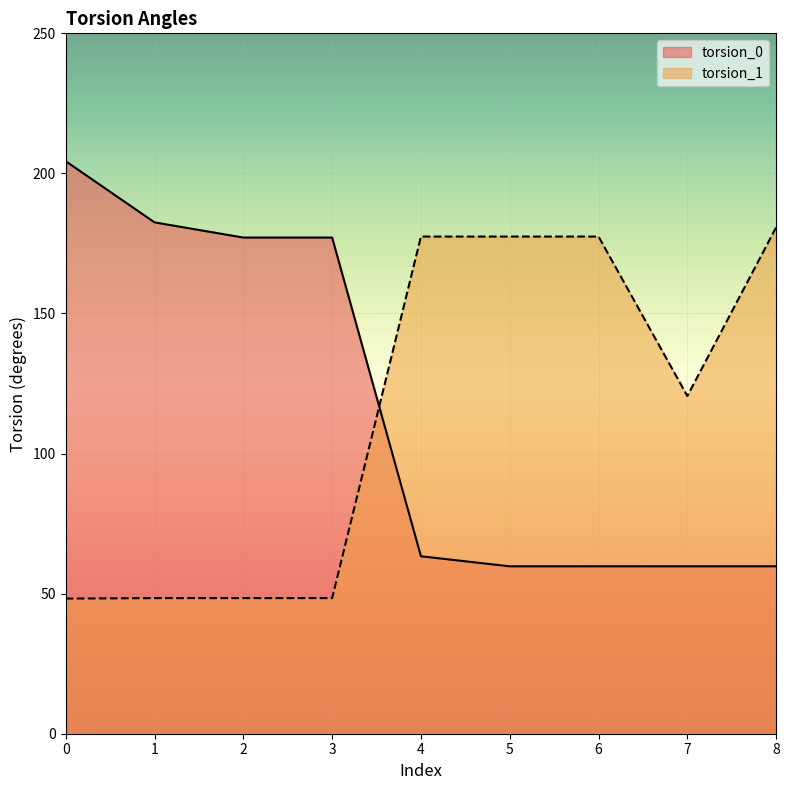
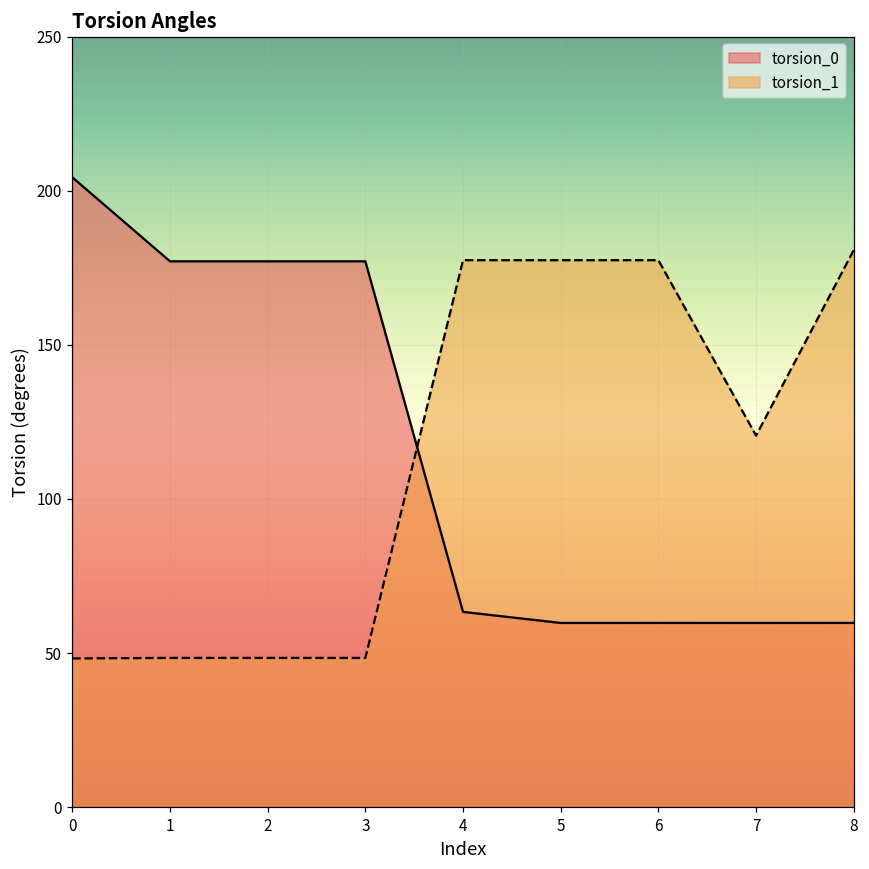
torsion_0, 1: 183 -> 177
